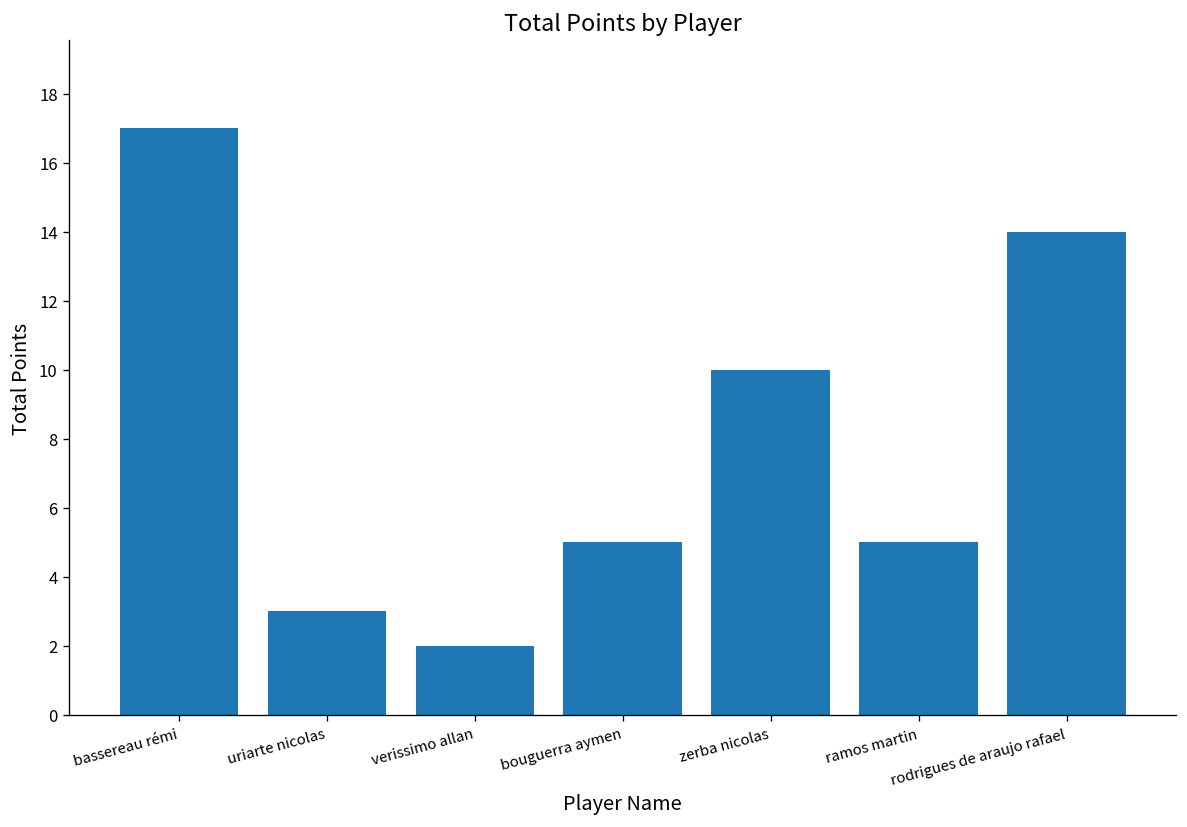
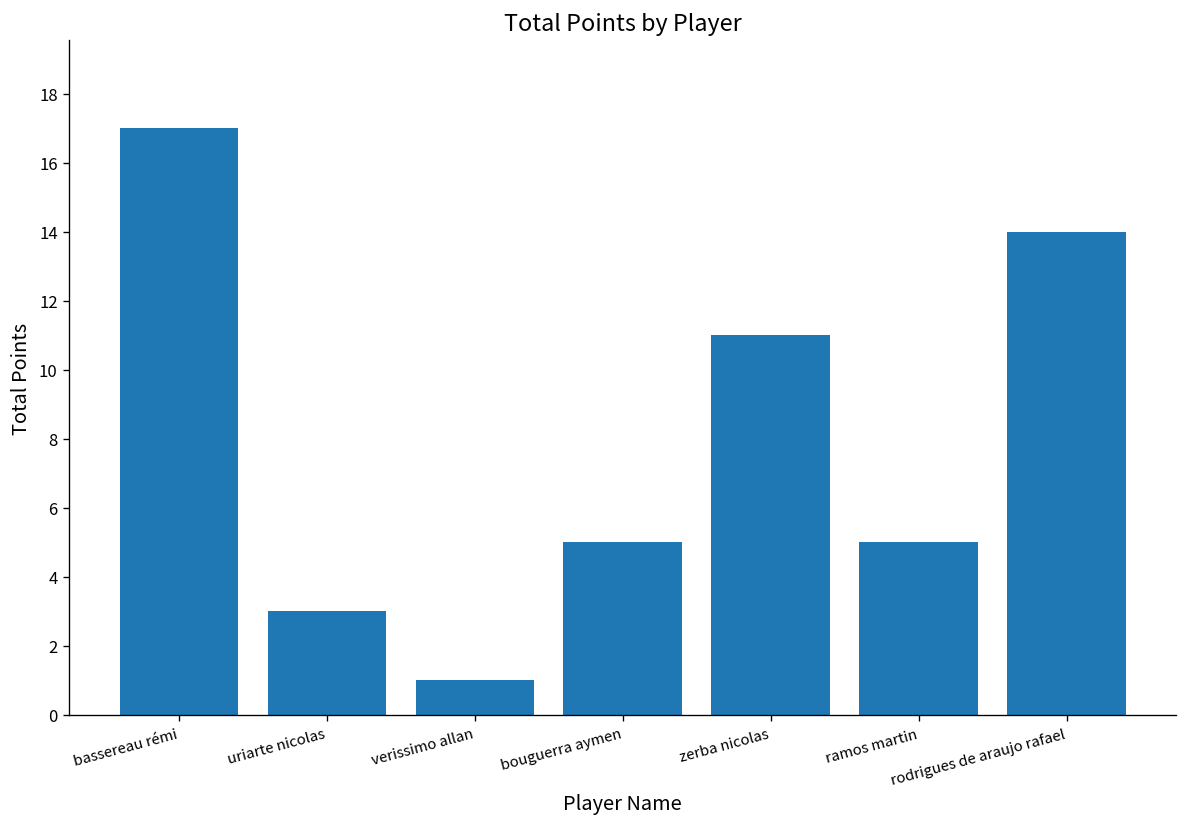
verissimo allan: 2 -> 1
zerba nicolas: 10 -> 11
